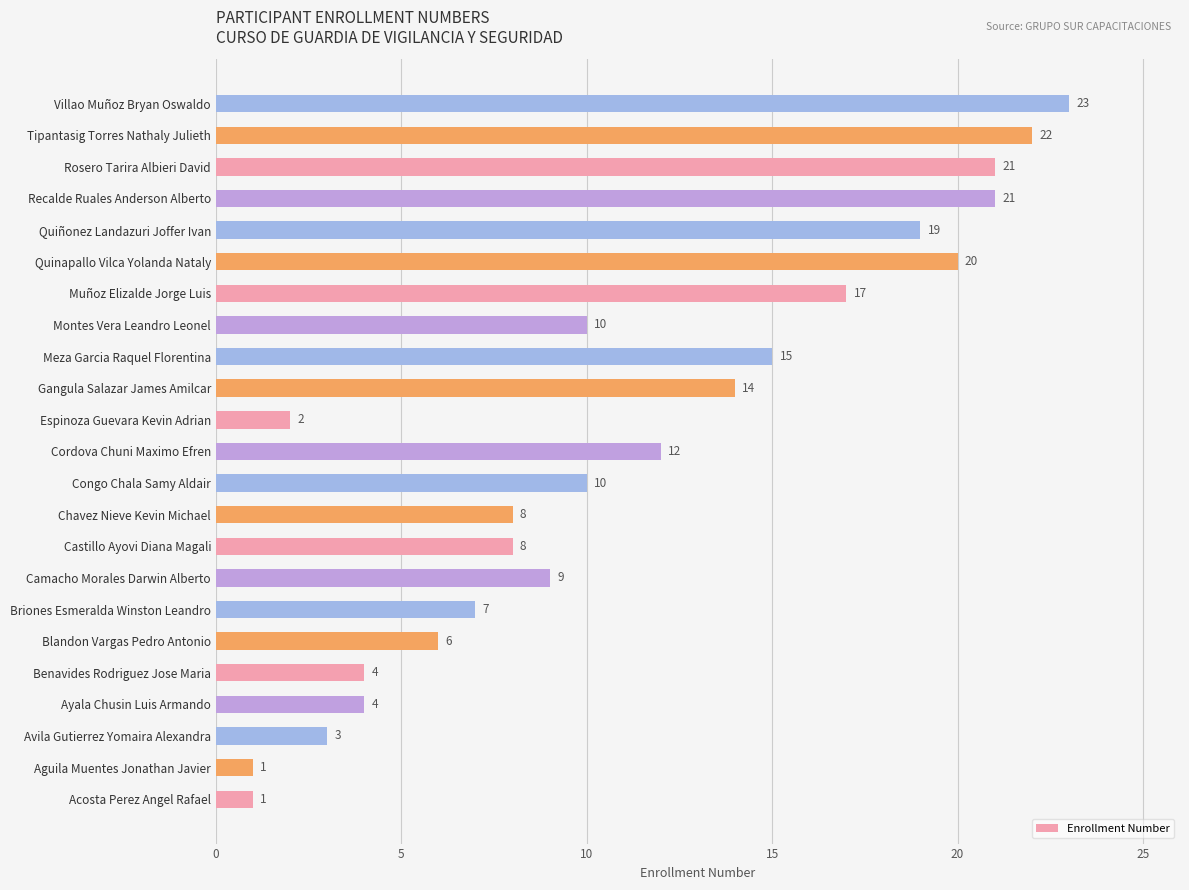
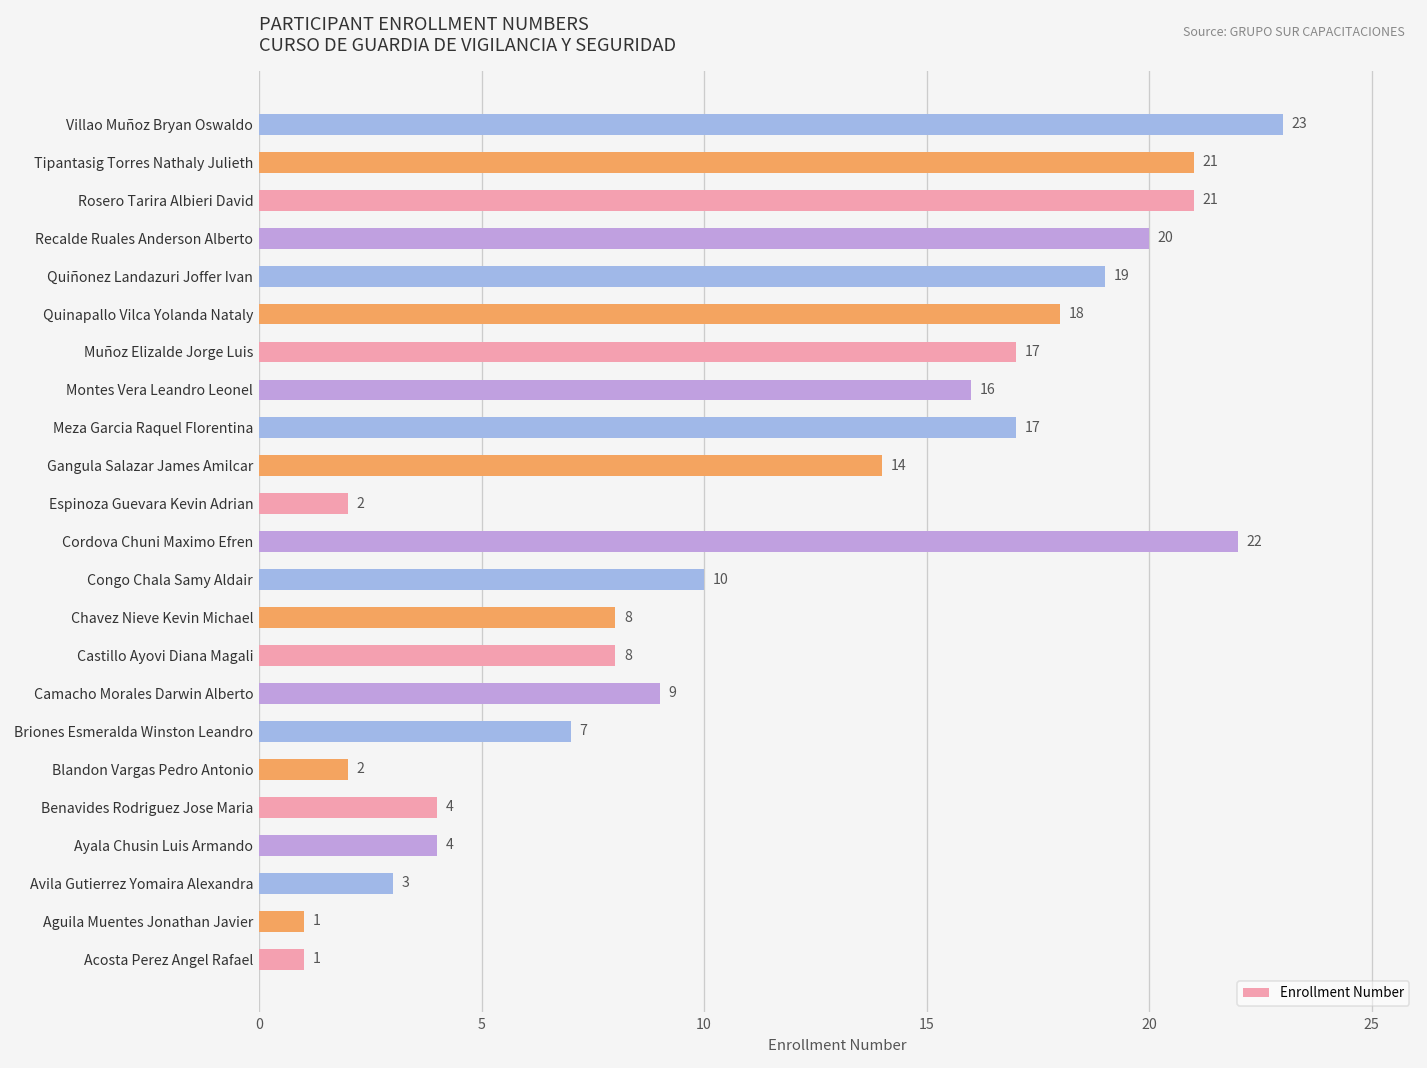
Tipantasig Torres Nathaly Julieth: 22 -> 21
Recalde Ruales Anderson Alberto: 21 -> 20
Quinapallo Vilca Yolanda Nataly: 20 -> 18
Montes Vera Leandro Leonel: 10 -> 16
Meza Garcia Raquel Florentina: 15 -> 17
Cordova Chuni Maximo Efren: 12 -> 22
Blandon Vargas Pedro Antonio: 6 -> 2
